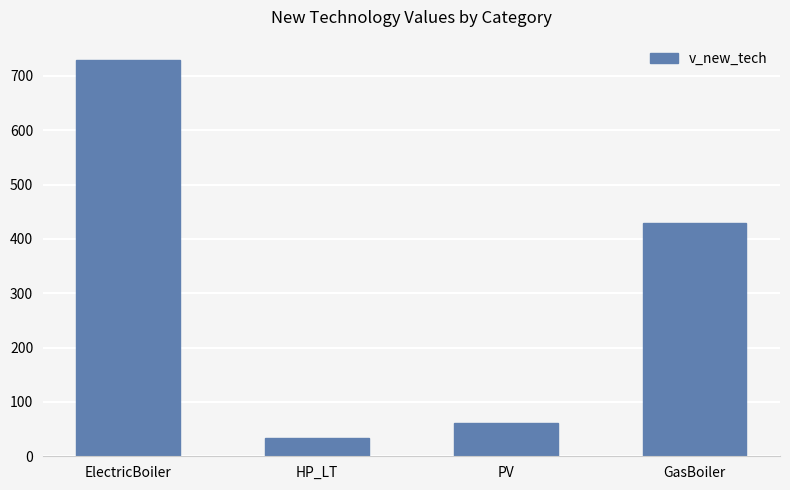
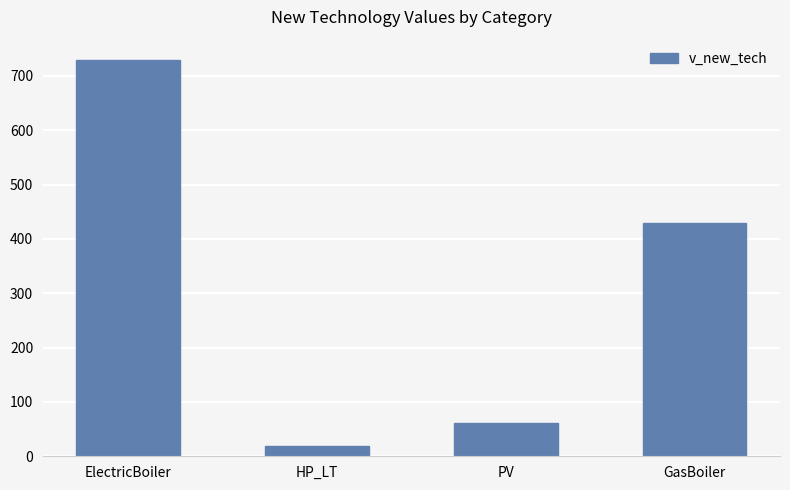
HP_LT: 30 -> 20
